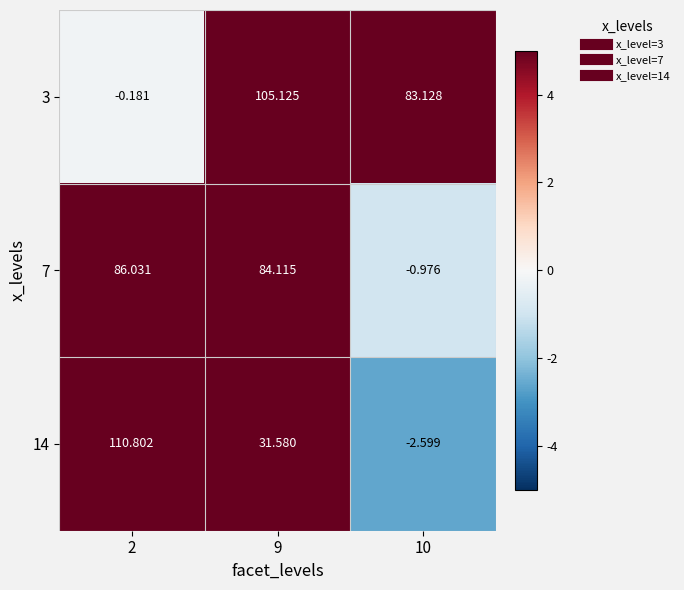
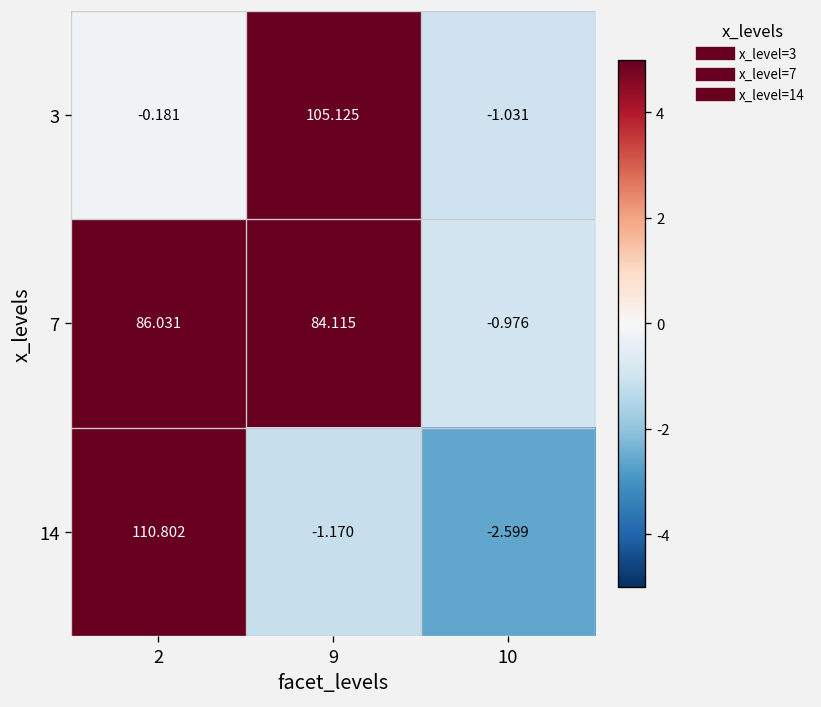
3, 10: 83.128 -> -1.031
14, 9: 31.580 -> -1.170
